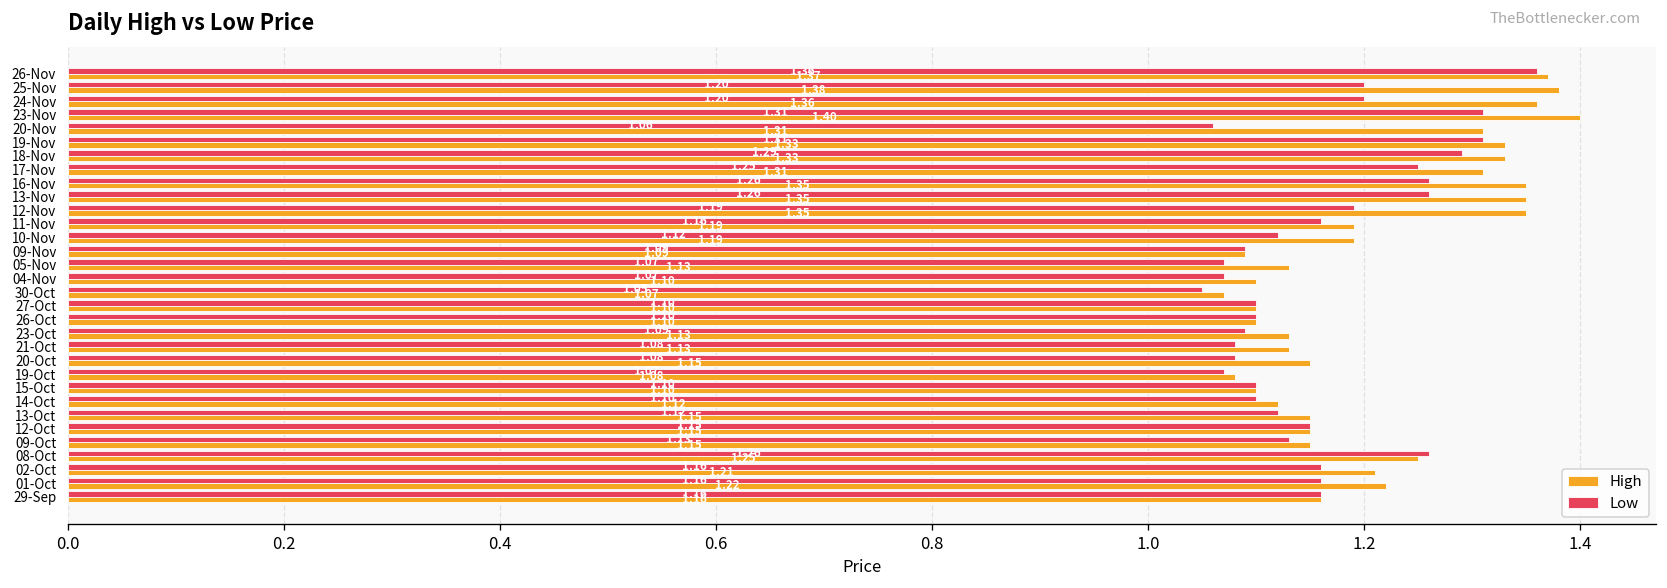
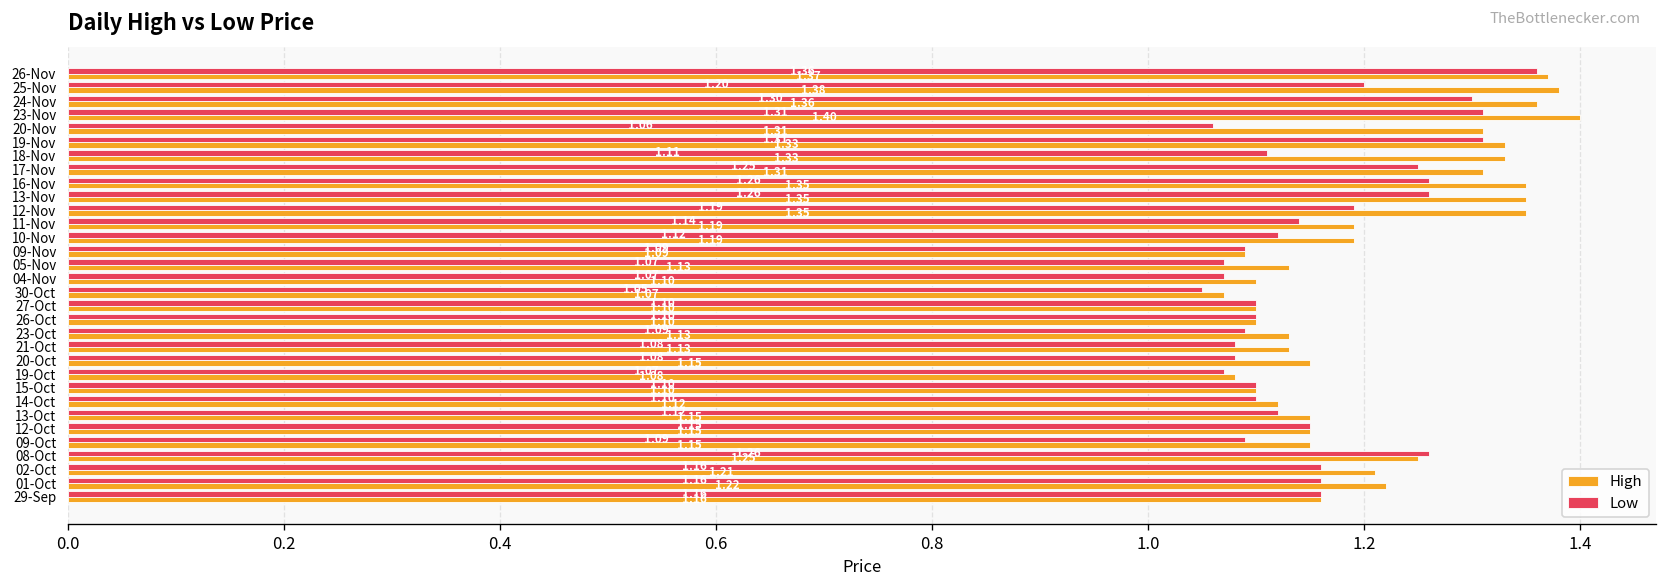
Low, 24-Nov: 1.20 -> 1.30
Low, 18-Nov: 1.29 -> 1.11
Low, 11-Nov: 1.16 -> 1.14
Low, 09-Oct: 1.13 -> 1.09
